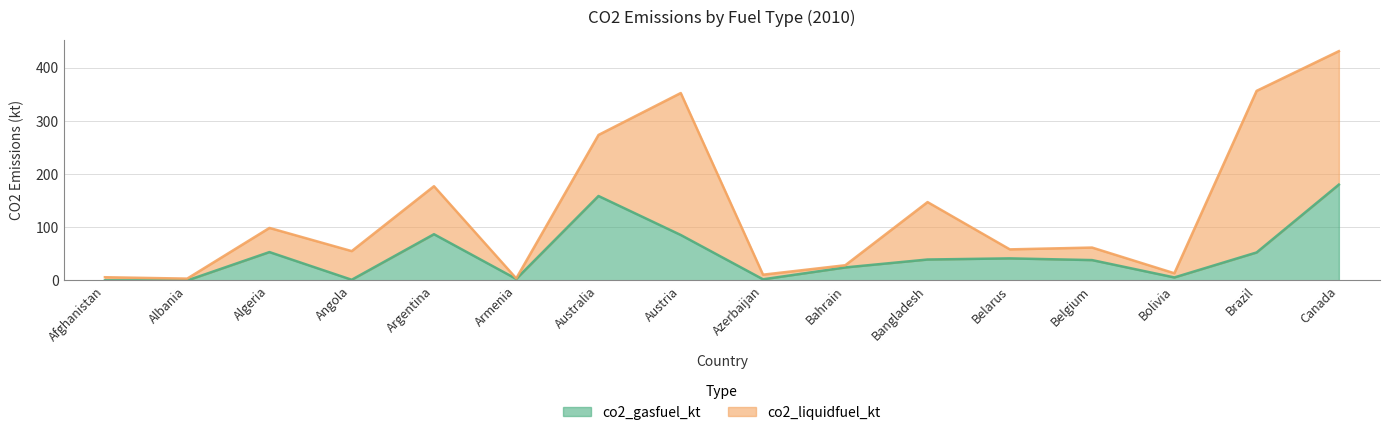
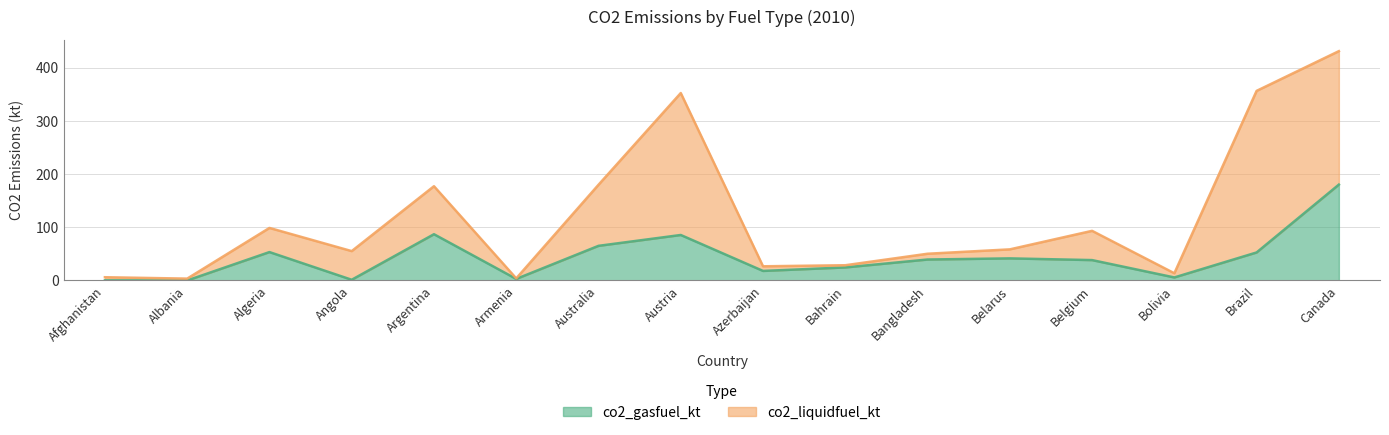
co2_gasfuel_kt, Australia: 160 -> 70
co2_gasfuel_kt, Azerbaijan: 0 -> 20
co2_liquidfuel_kt, Bangladesh: 110 -> 10
co2_liquidfuel_kt, Belgium: 20 -> 50
